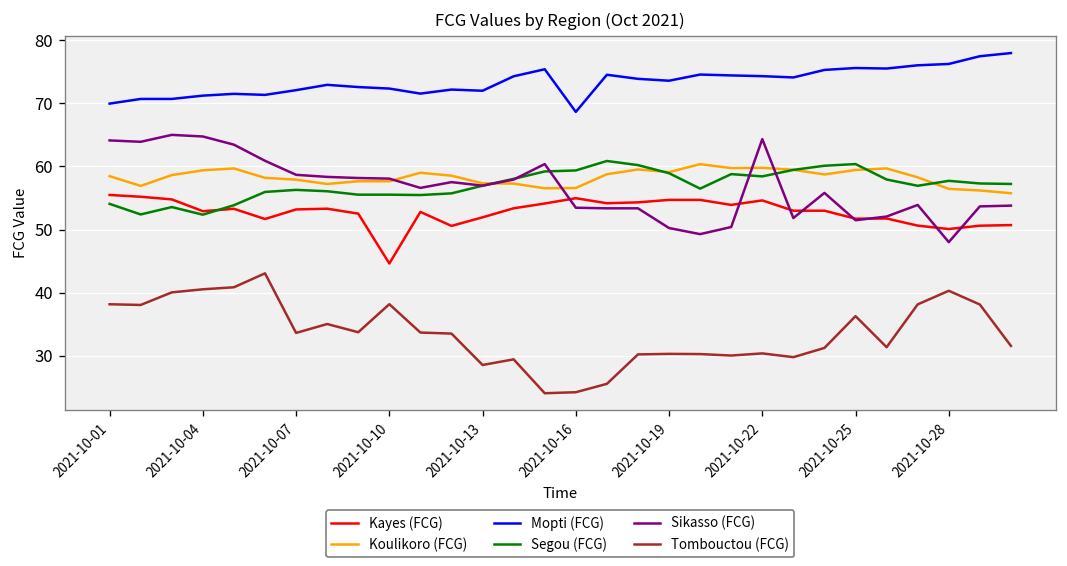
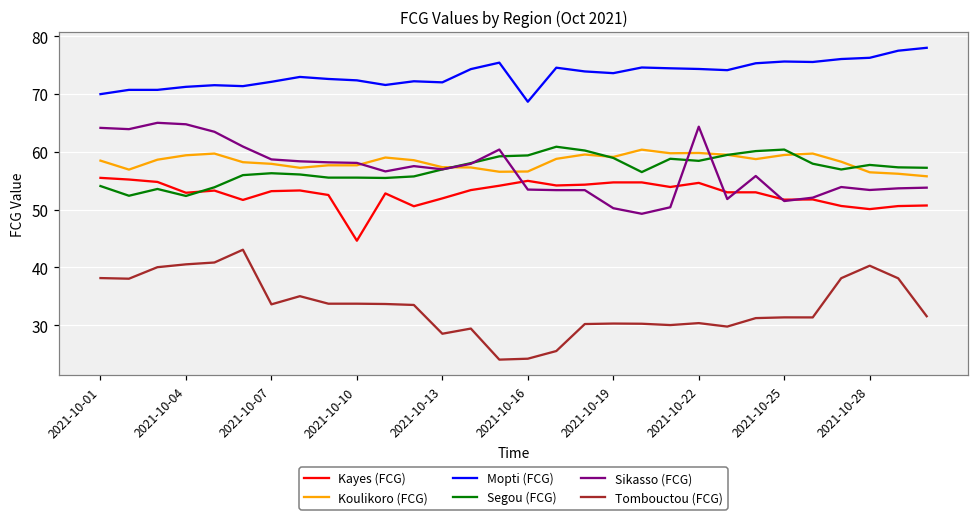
Tombouctou (FCG), 2021-10-10: 38 -> 34
Tombouctou (FCG), 2021-10-25: 36 -> 31
Sikasso (FCG), 2021-10-28: 48 -> 53
